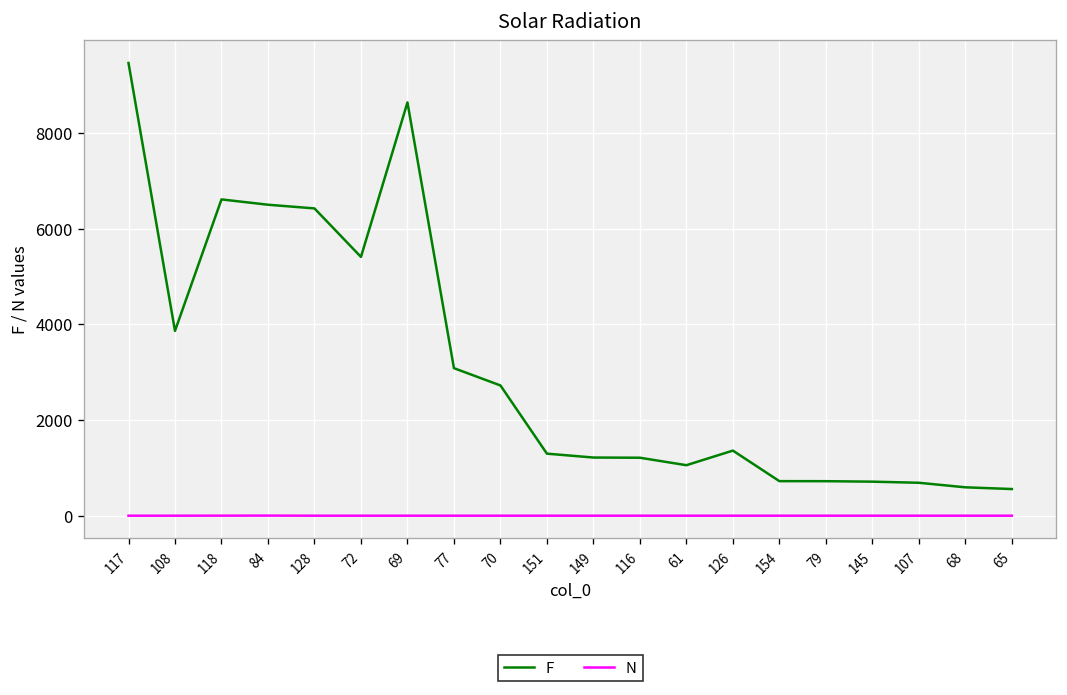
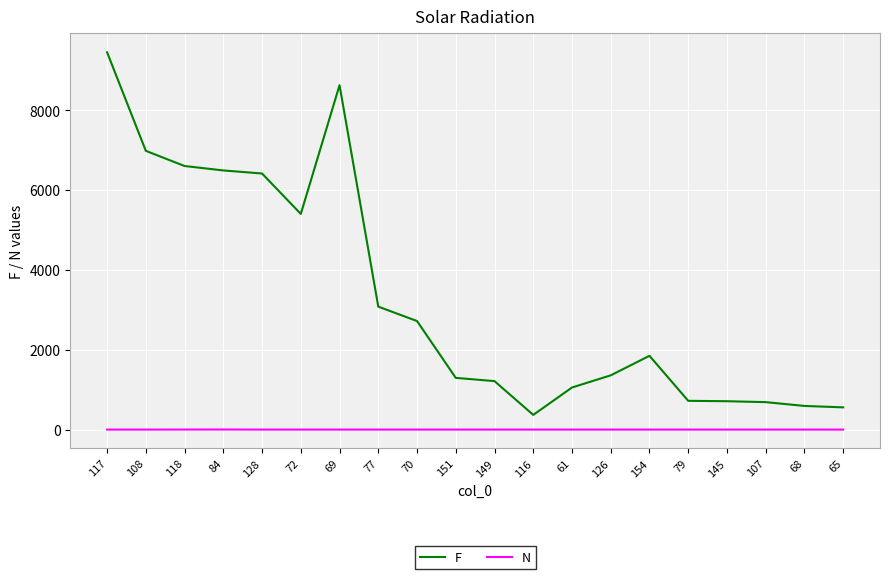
F, 108: 3900 -> 7000
F, 116: 1200 -> 400
F, 154: 700 -> 1900
